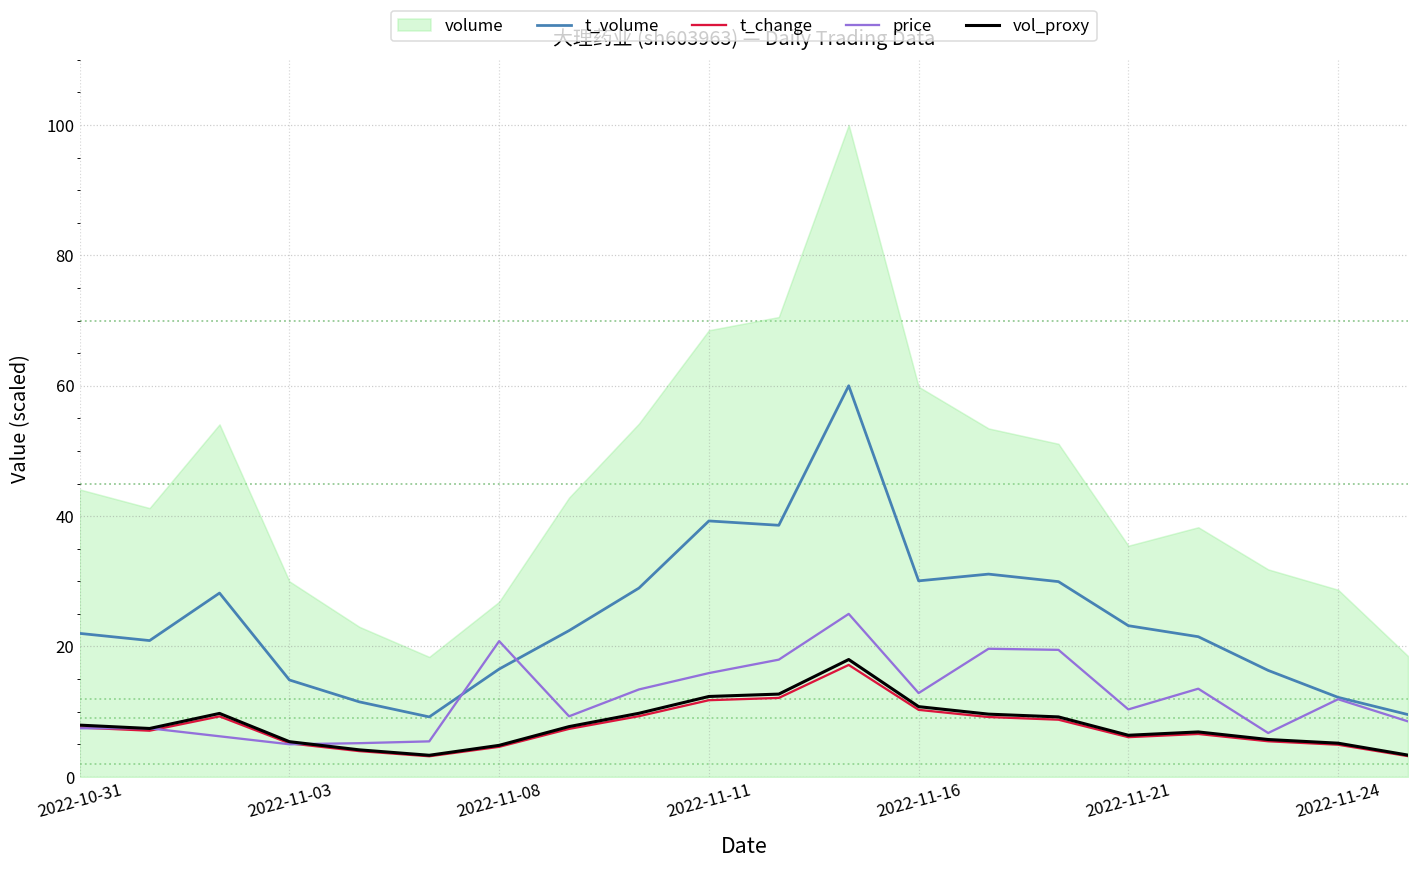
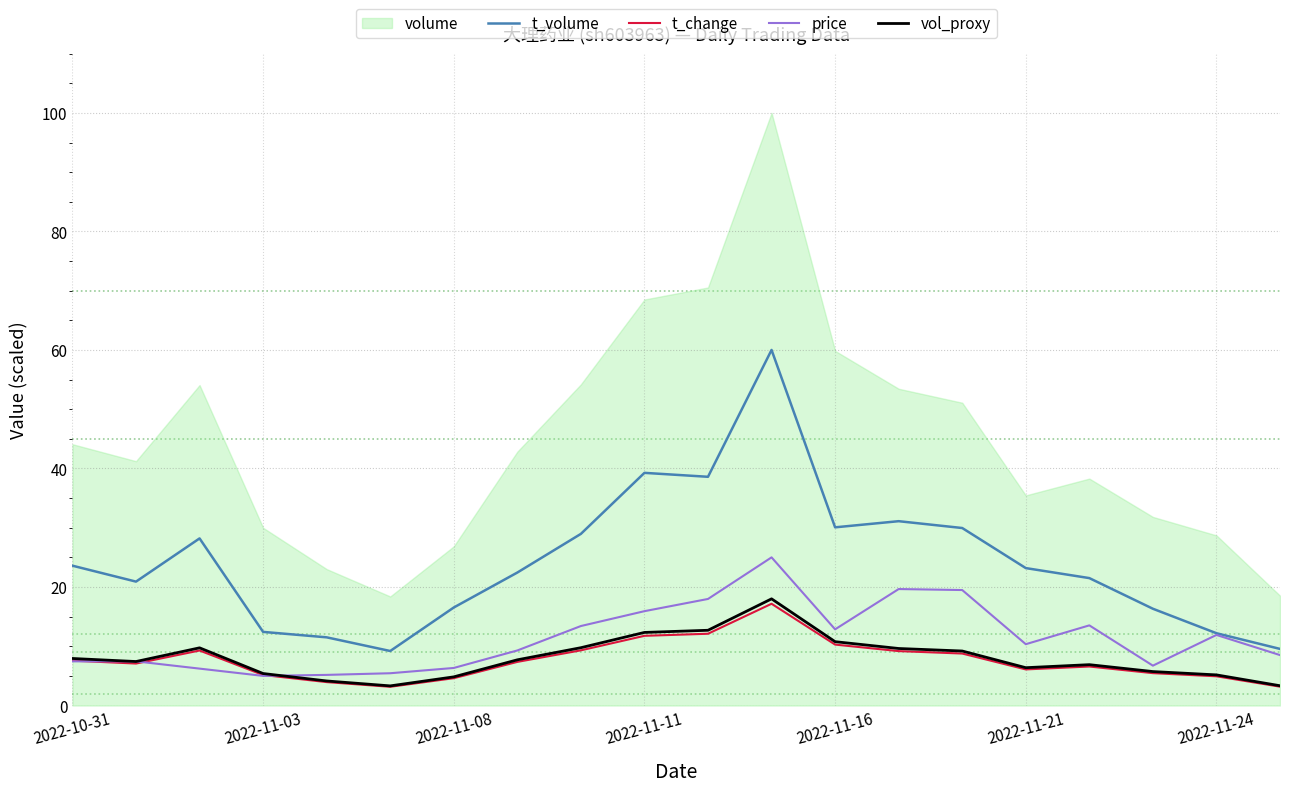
t_volume, 2022-10-31: 22 -> 24
t_volume, 2022-11-03: 15 -> 12
price, 2022-11-08: 21 -> 6
